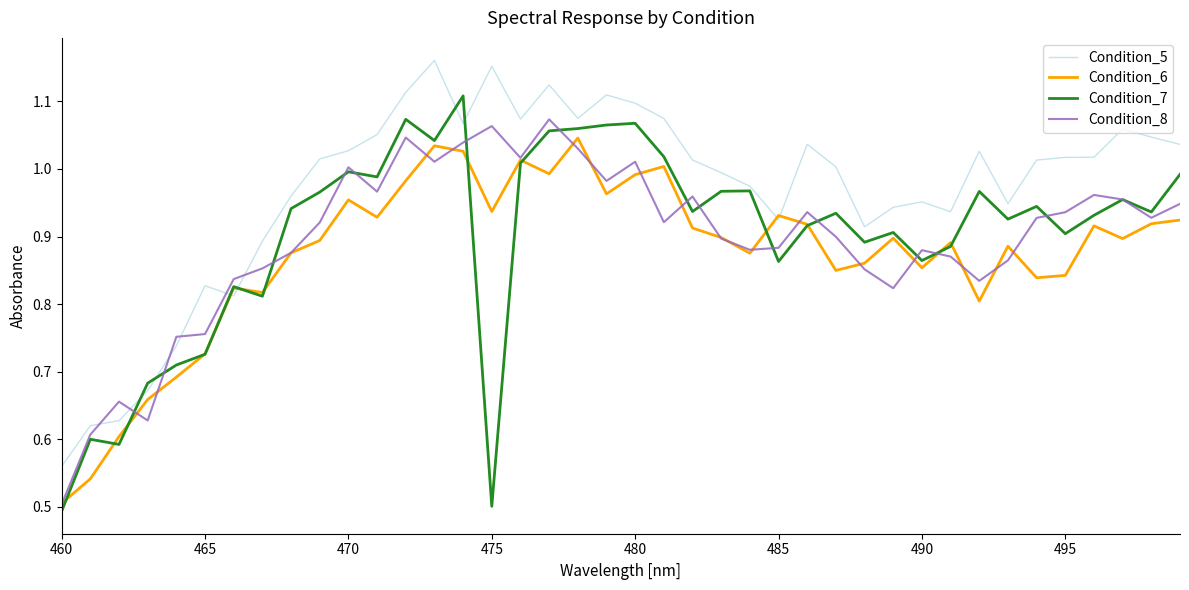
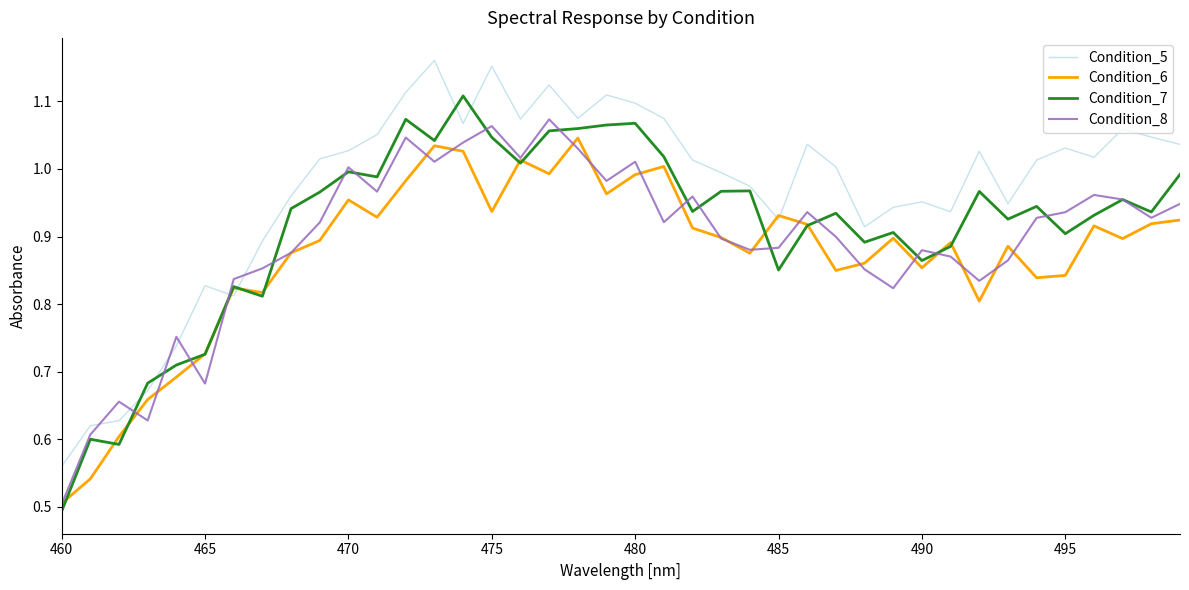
Condition_8, 465: 0.76 -> 0.68
Condition_7, 475: 0.50 -> 1.05
Condition_7, 485: 0.86 -> 0.85
Condition_5, 495: 1.02 -> 1.03
